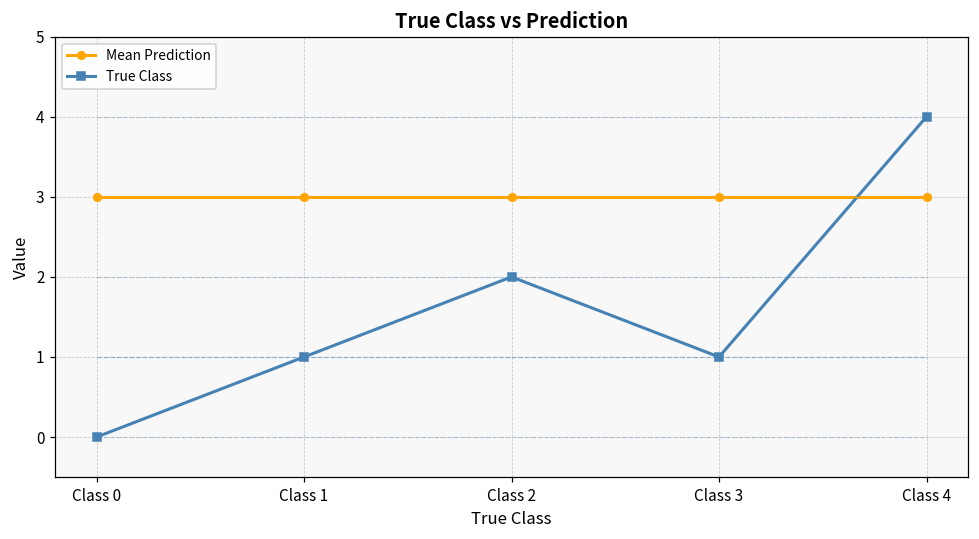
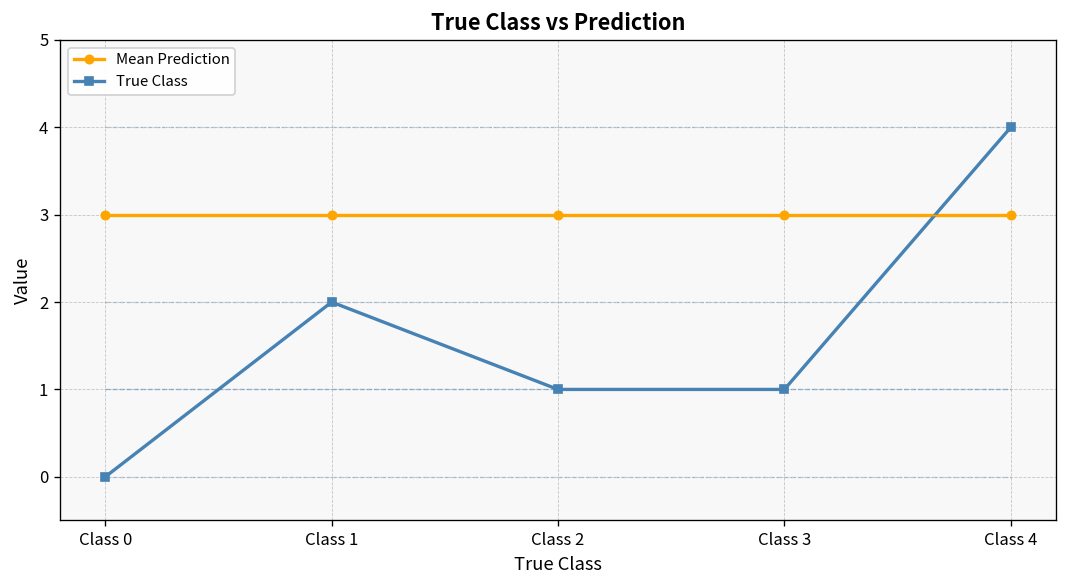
True Class, Class 1: 1 -> 2
True Class, Class 2: 2 -> 1
